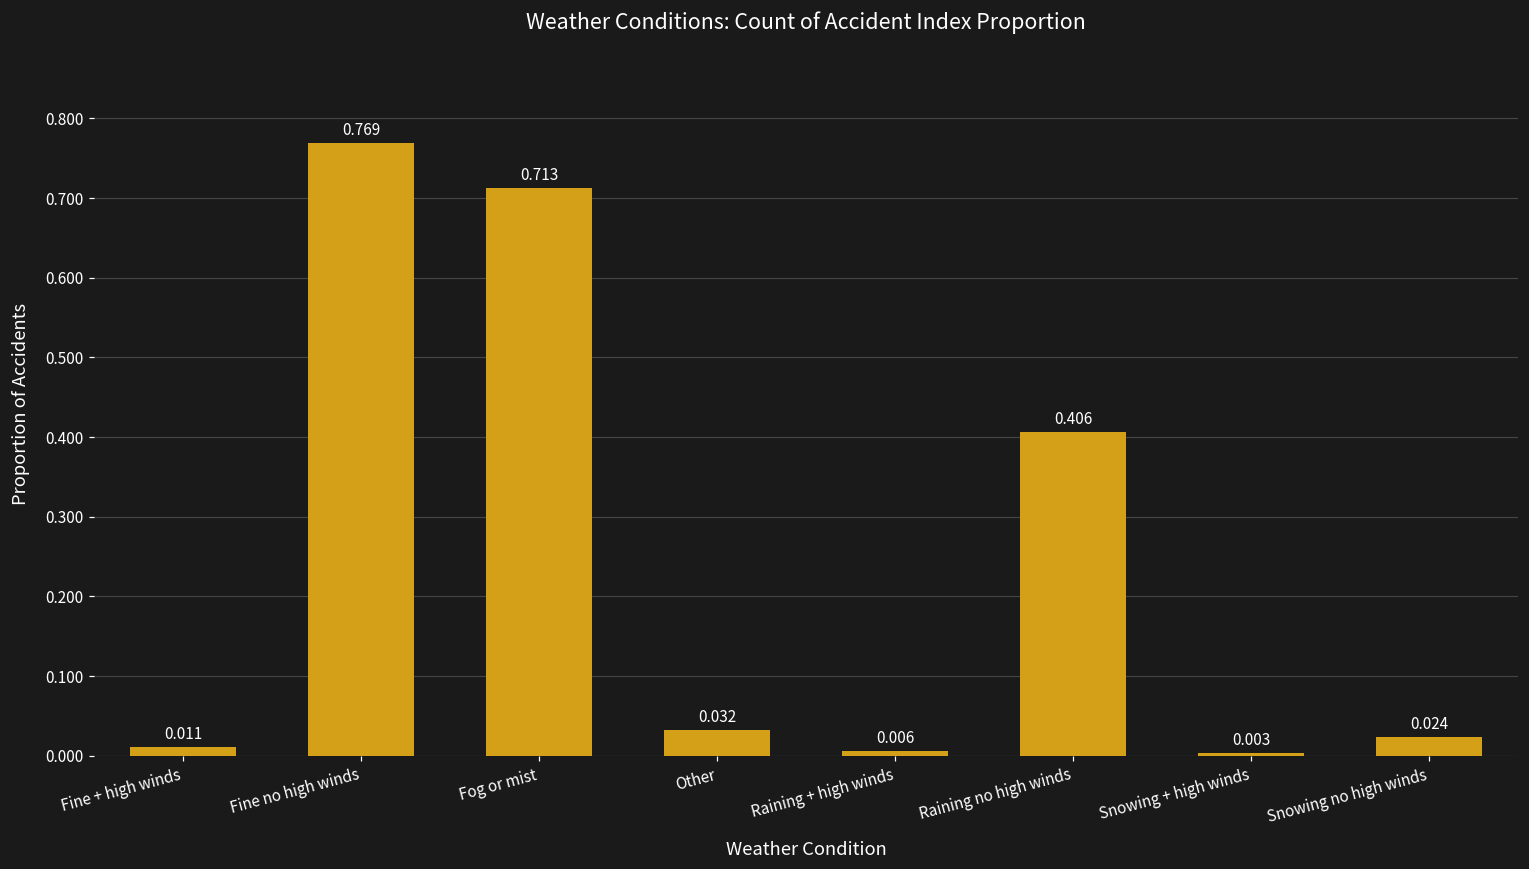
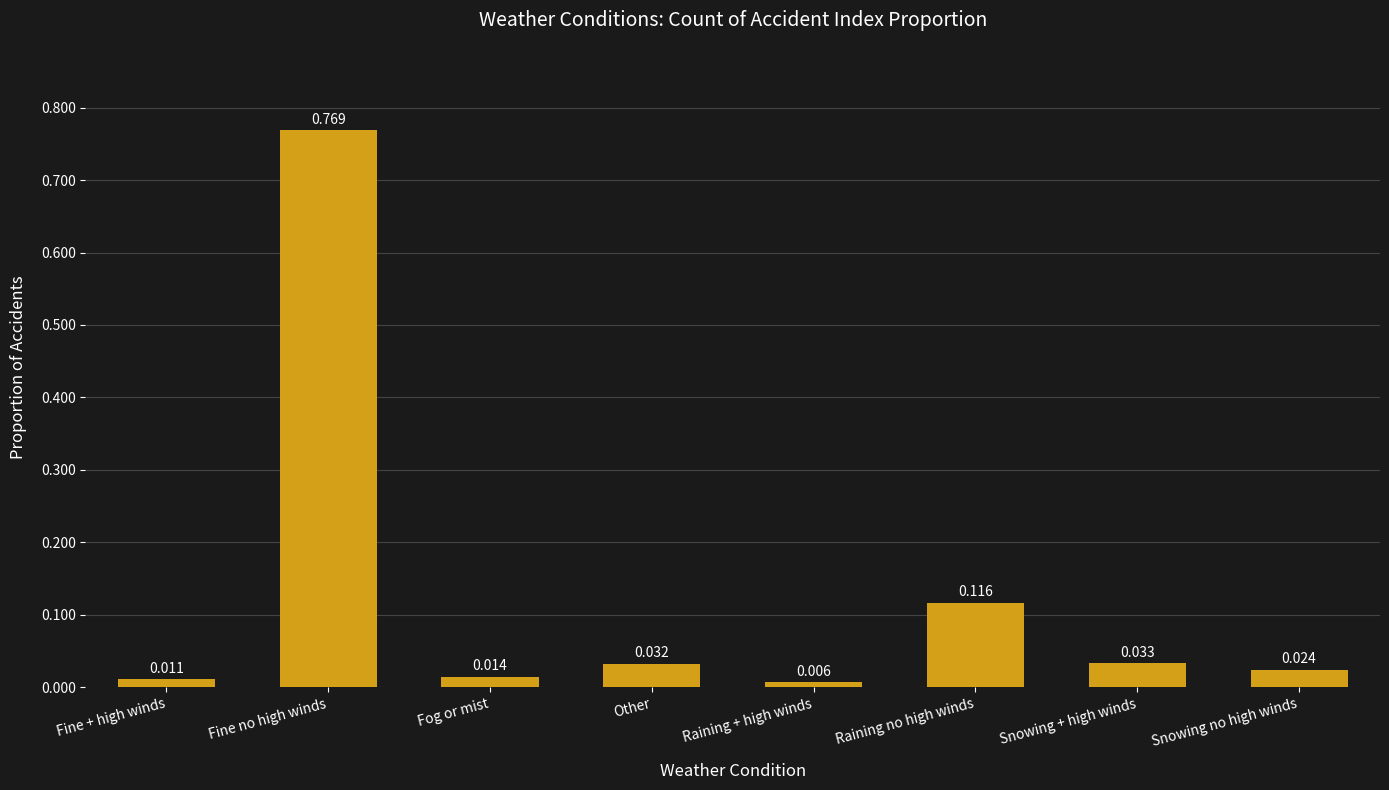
Fog or mist: 0.713 -> 0.014
Raining no high winds: 0.406 -> 0.116
Snowing + high winds: 0.003 -> 0.033
